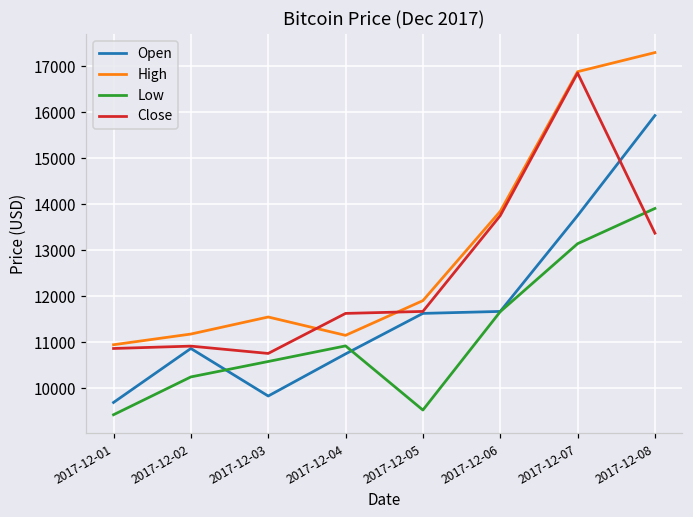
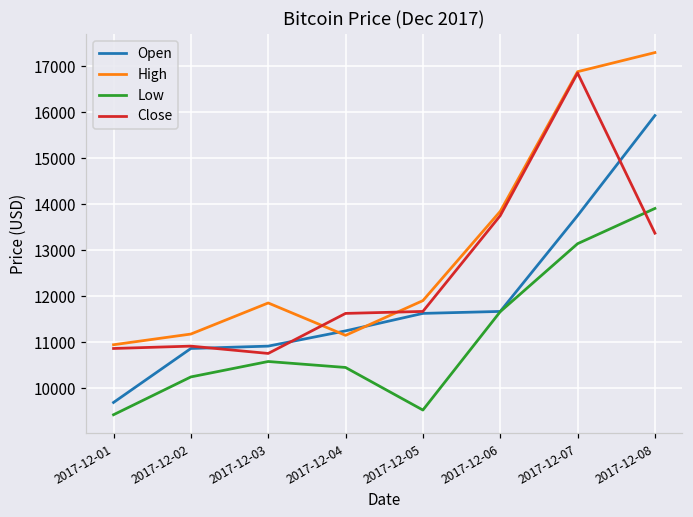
Open, 2017-12-03: 9800 -> 10900
High, 2017-12-03: 11500 -> 11900
Open, 2017-12-04: 10700 -> 11200
Low, 2017-12-04: 10900 -> 10400
